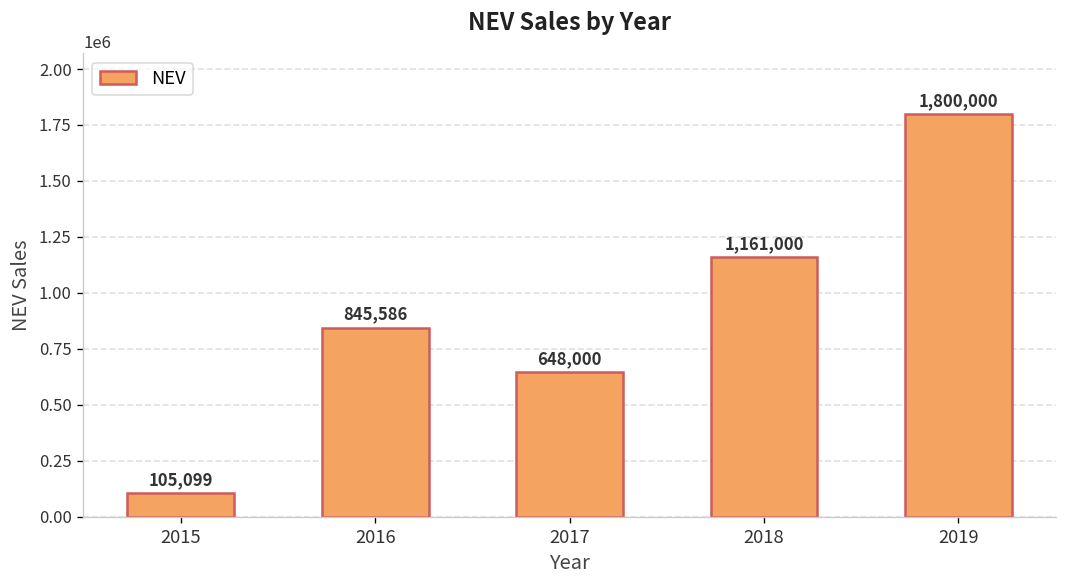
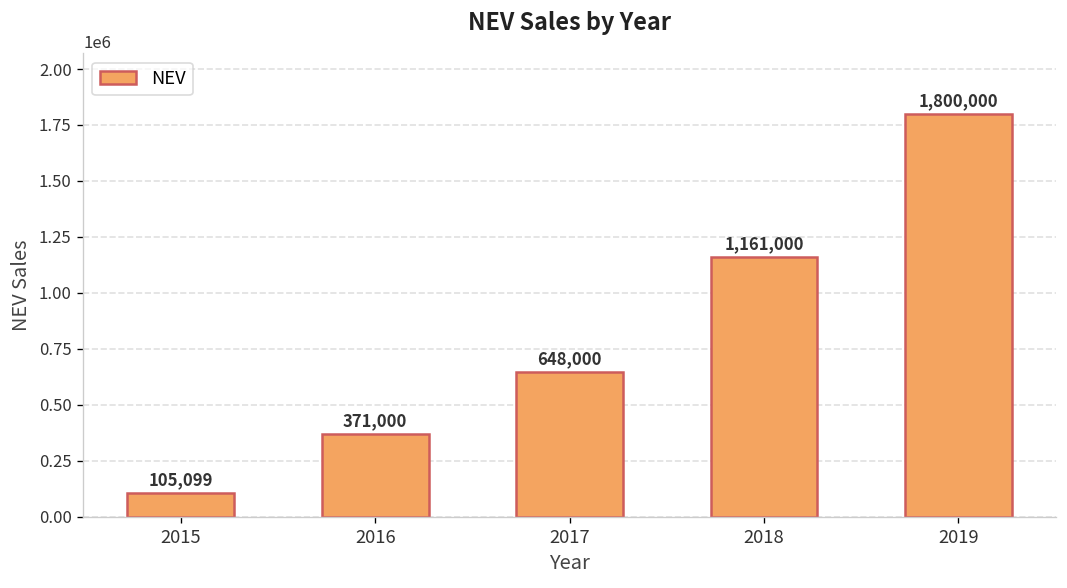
2016: 845,586 -> 371,000
